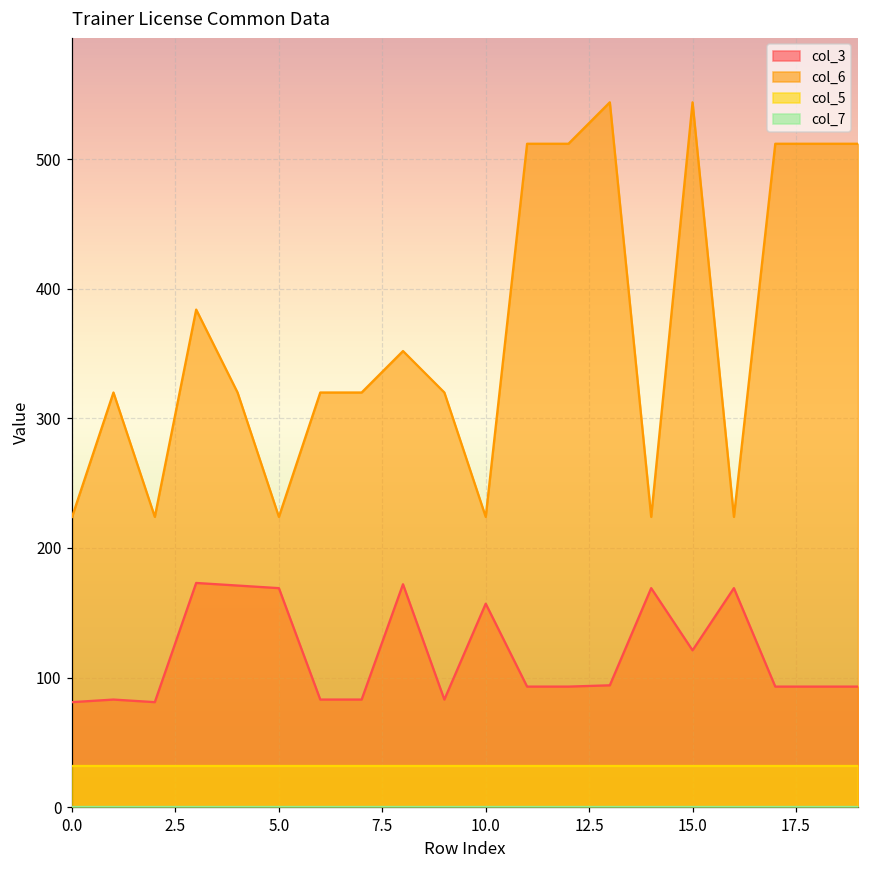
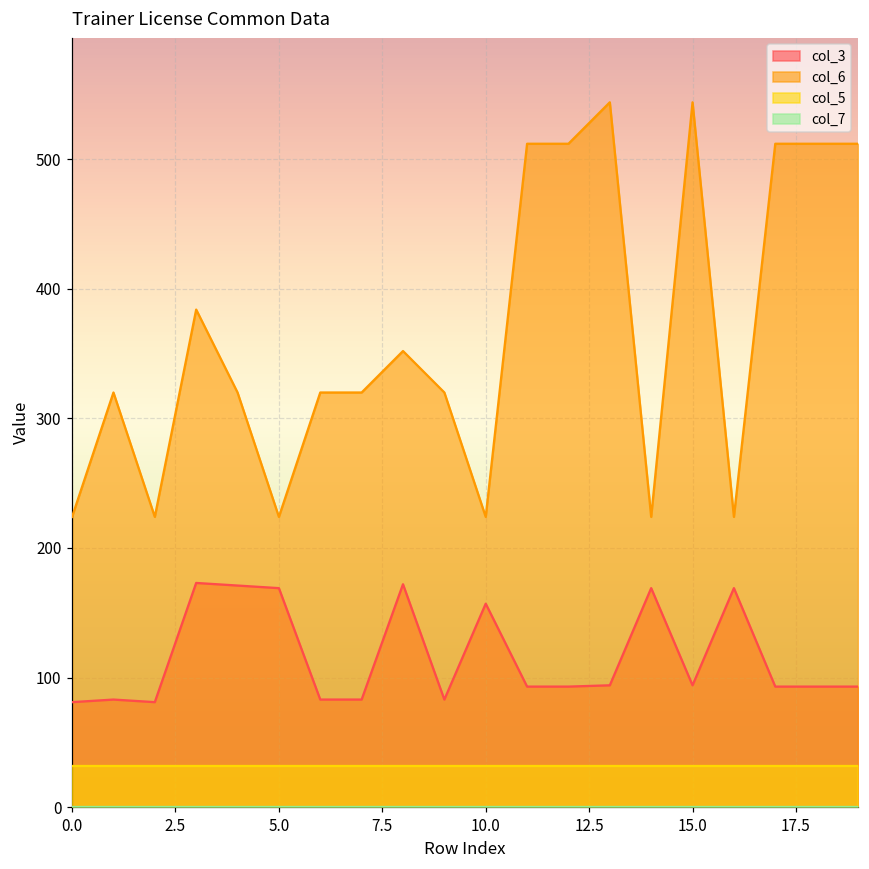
col_3, 15.0: 121 -> 94
